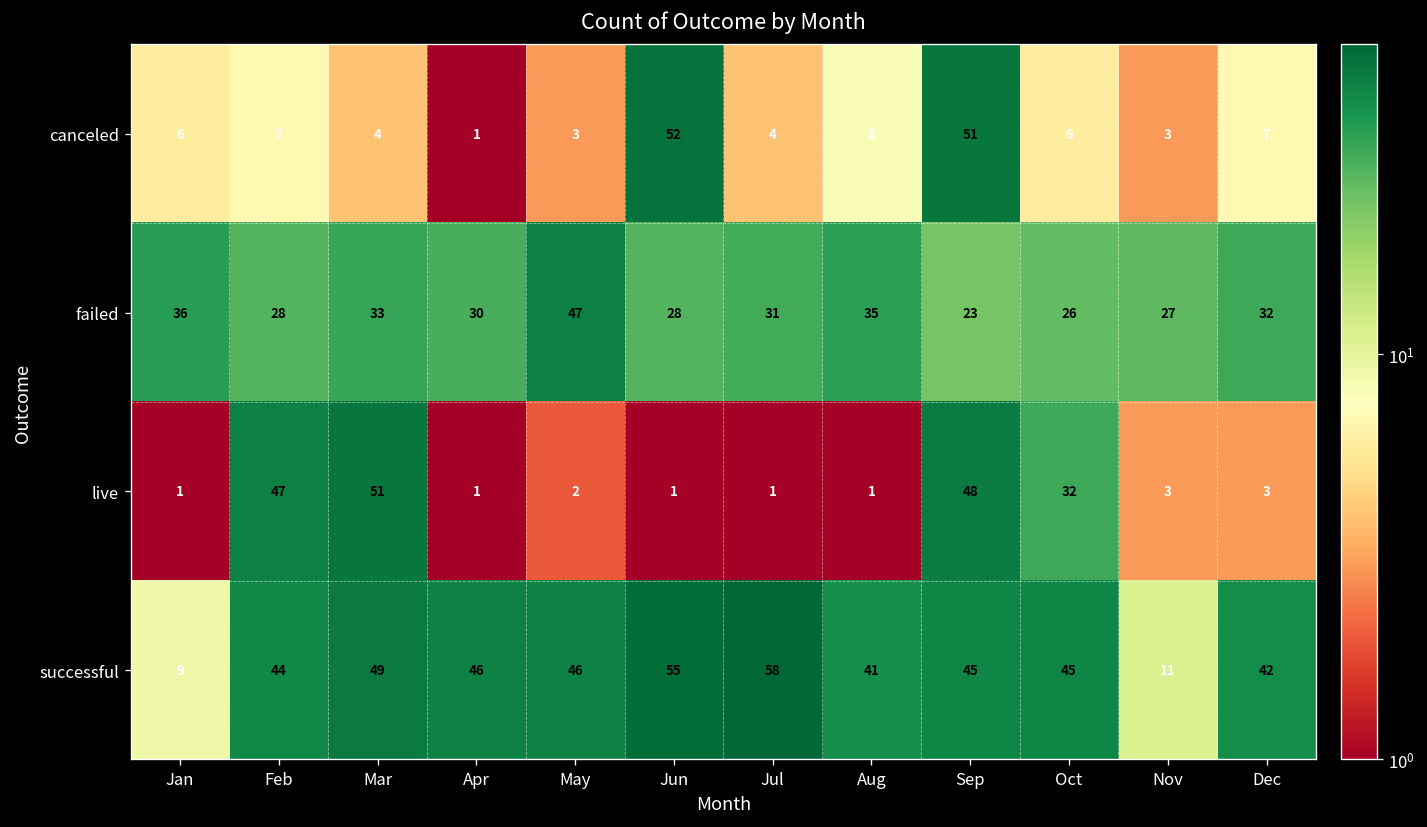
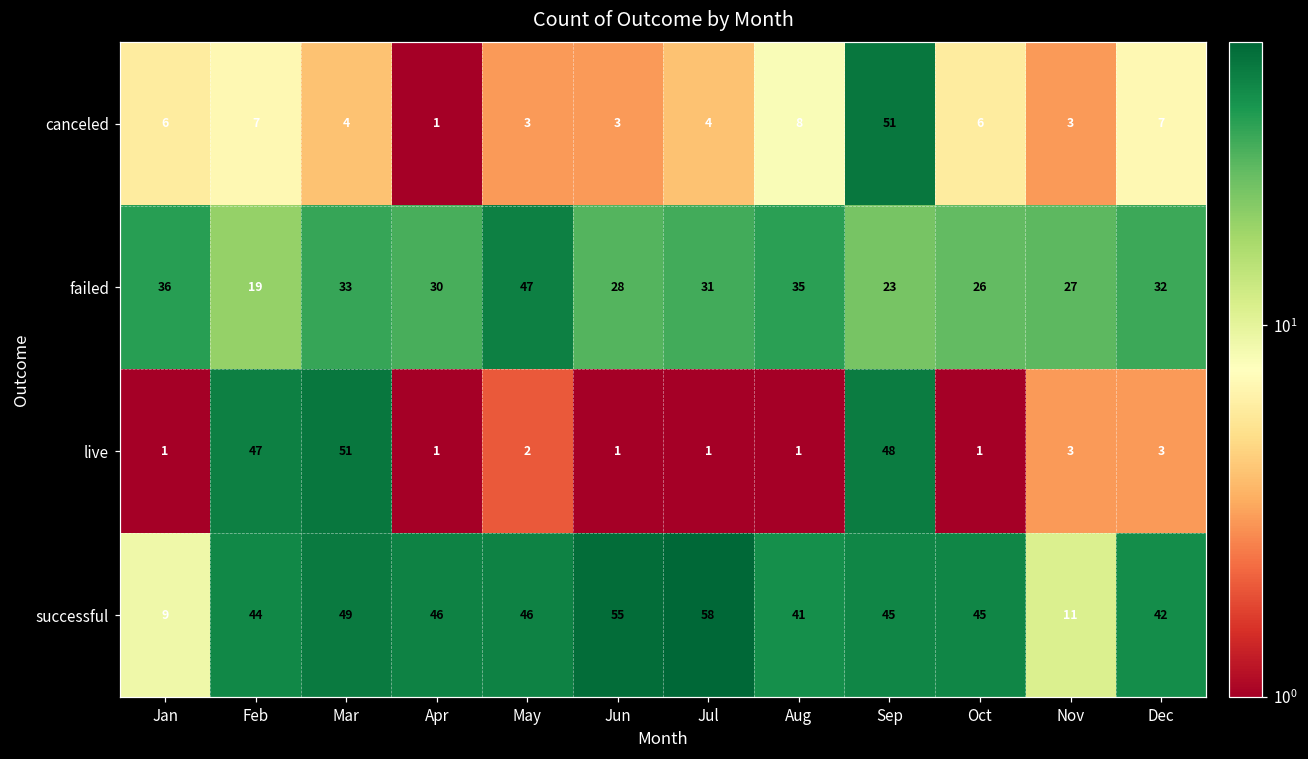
canceled, Jun: 52 -> 3
failed, Feb: 28 -> 19
live, Oct: 32 -> 1
